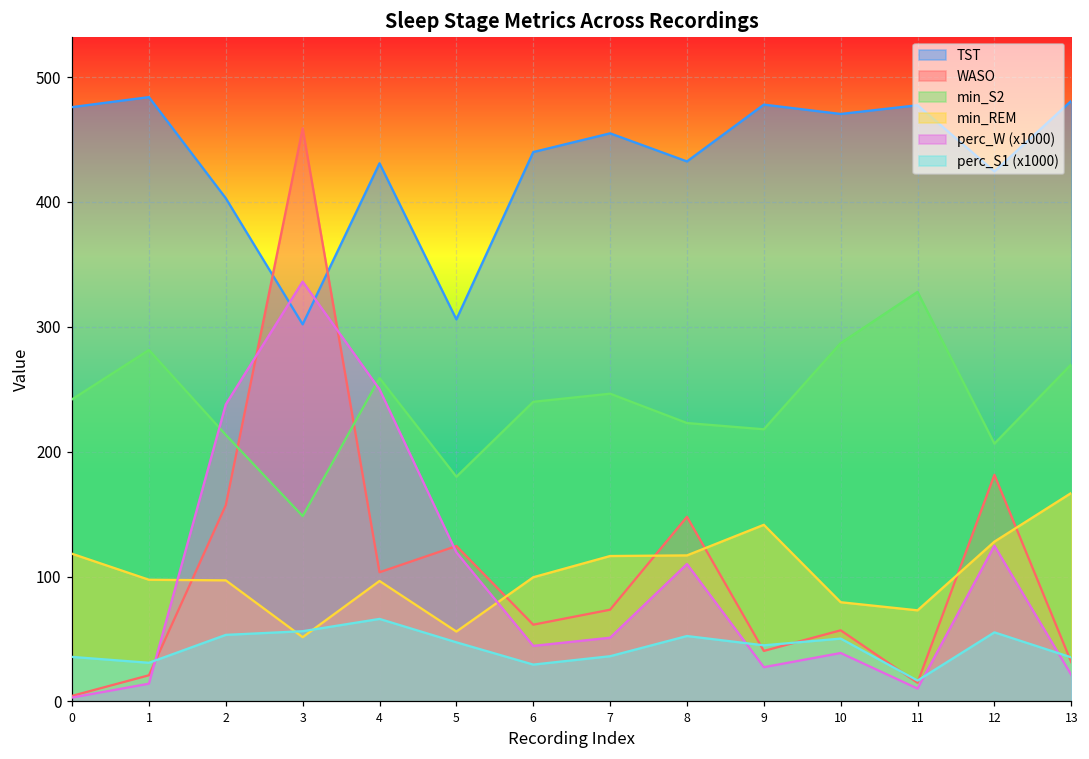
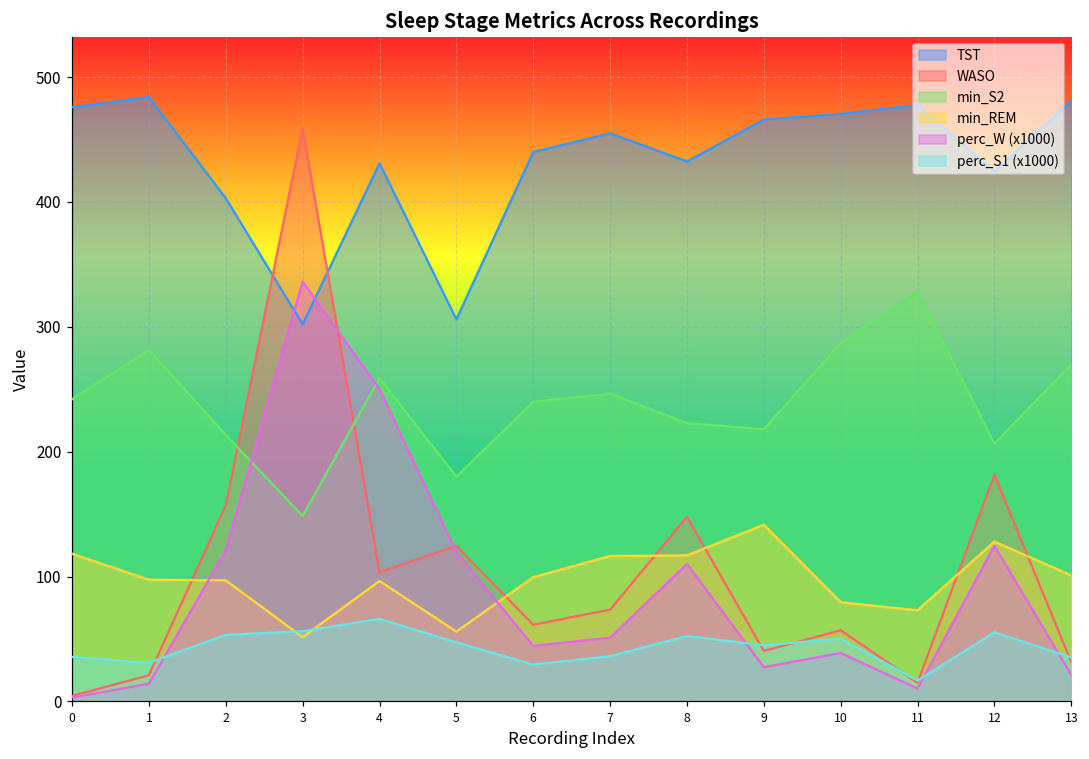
perc_W (x1000), 2: 238 -> 121
TST, 9: 478 -> 466
min_REM, 13: 167 -> 101
